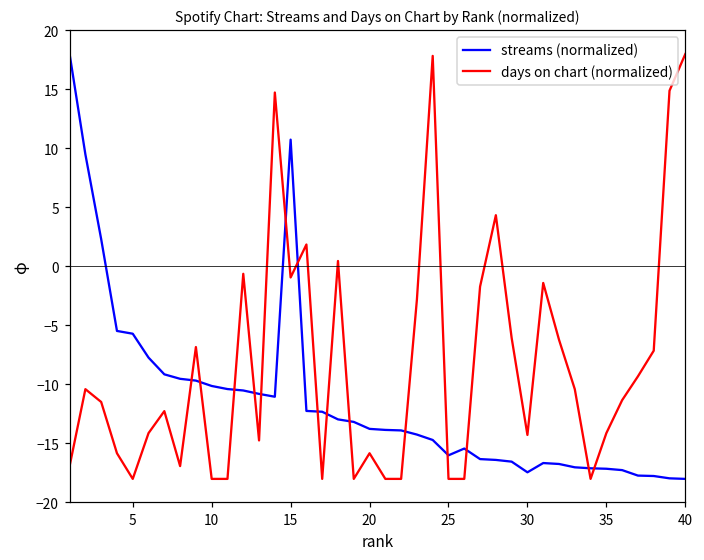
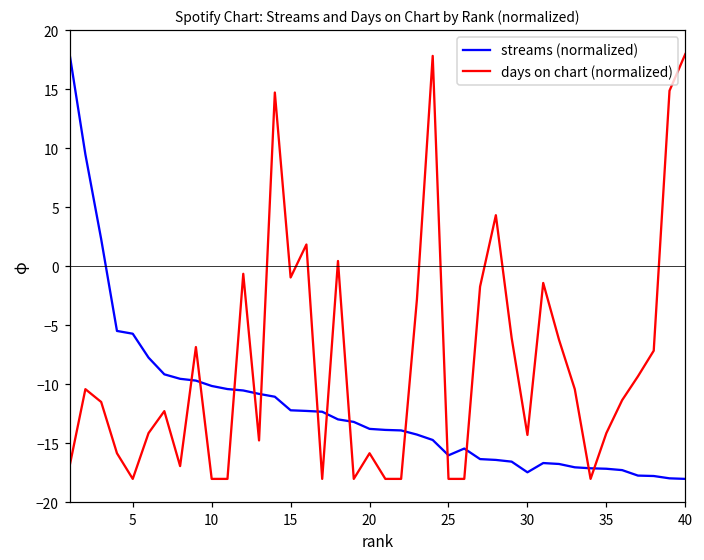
streams (normalized), 15: 10.7 -> -12.2
